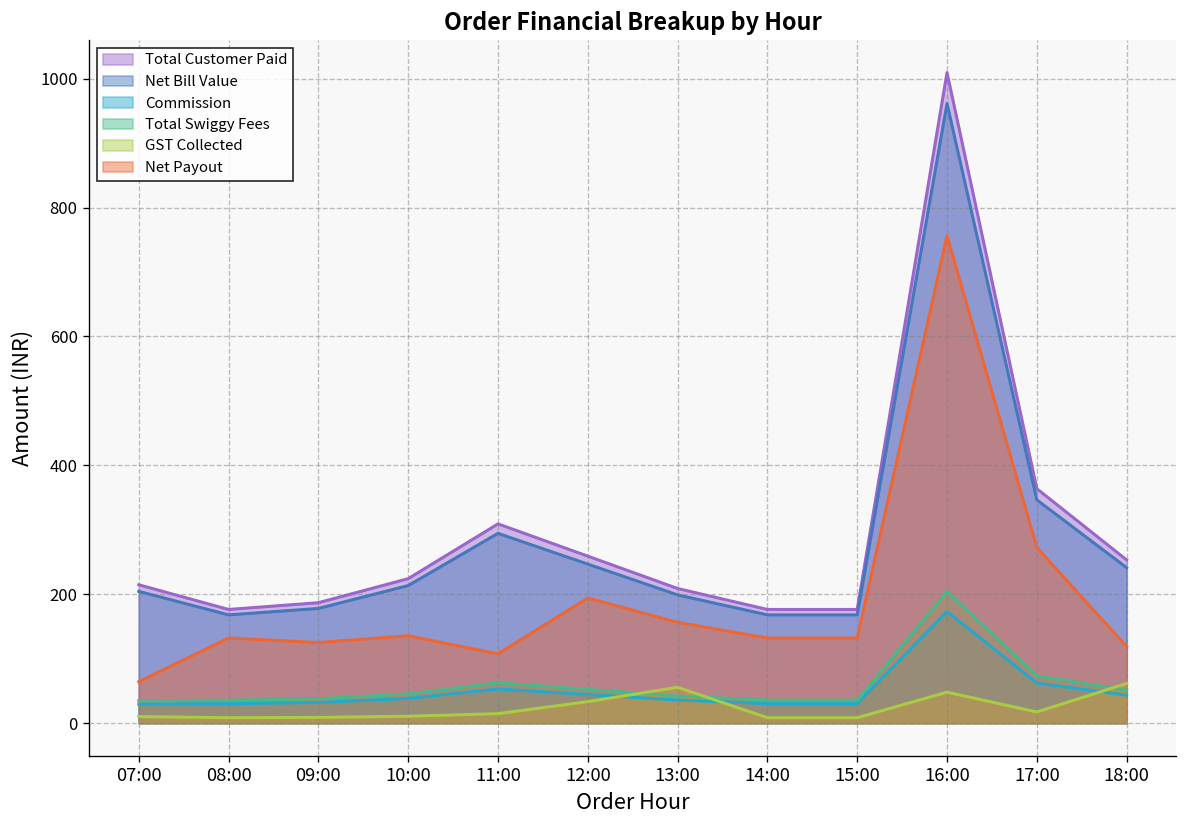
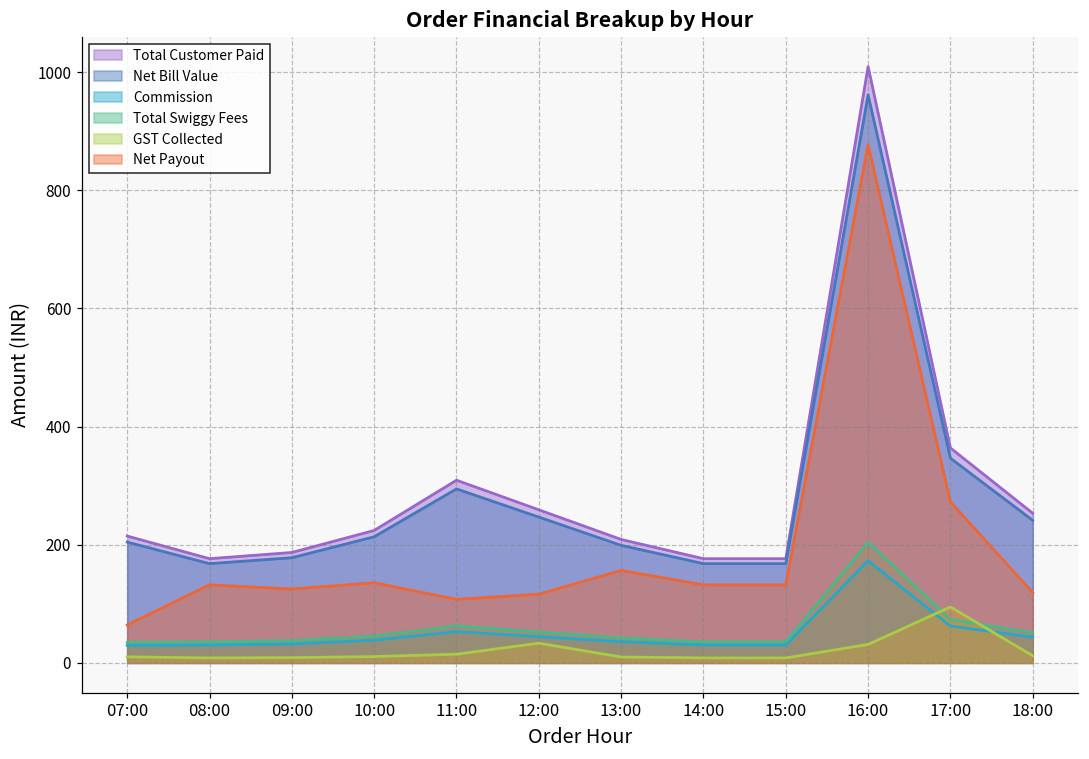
Net Payout, 12:00: 190 -> 120
GST Collected, 13:00: 60 -> 10
GST Collected, 16:00: 50 -> 30
Net Payout, 16:00: 760 -> 880
GST Collected, 17:00: 20 -> 90
GST Collected, 18:00: 60 -> 10
